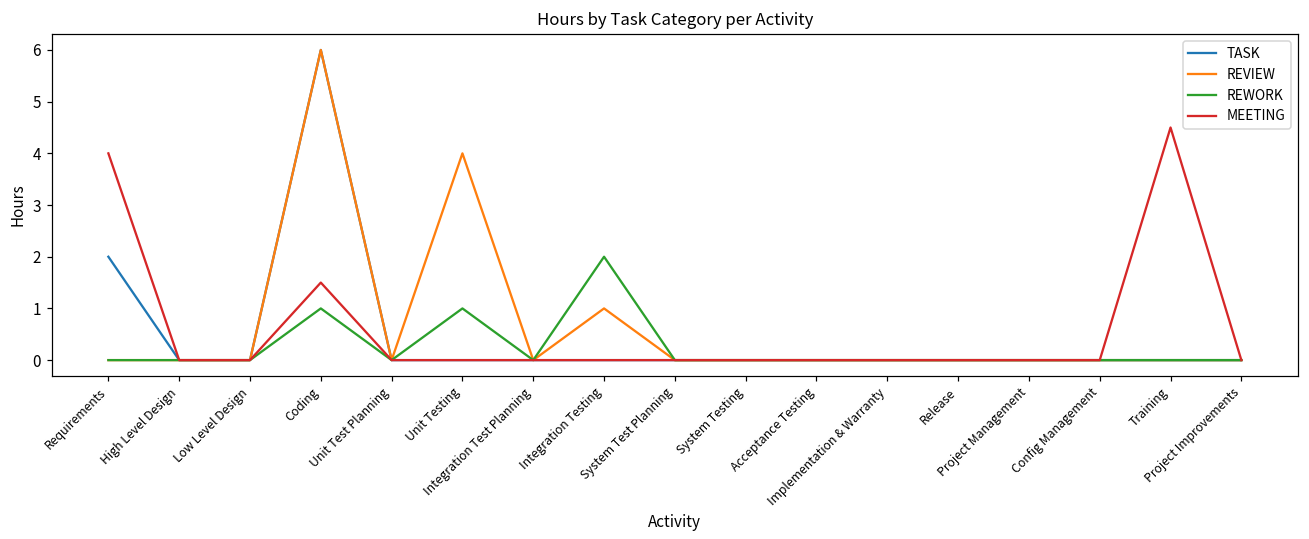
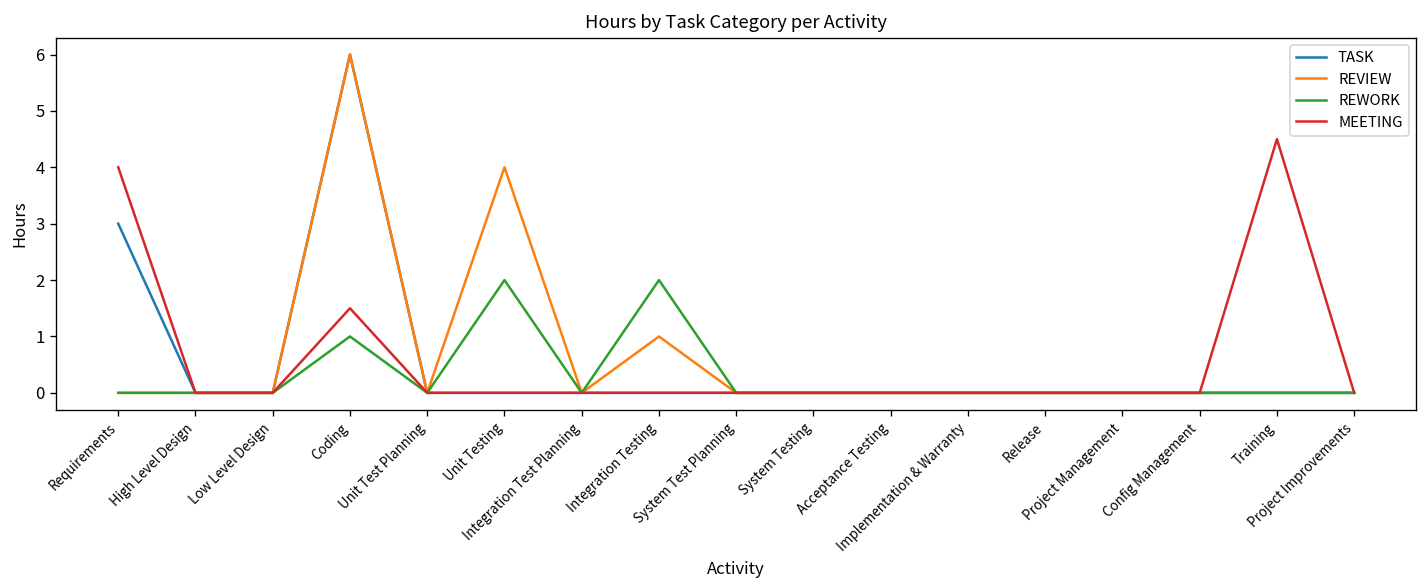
TASK, Requirements: 2 -> 3
REWORK, Unit Testing: 1 -> 2
